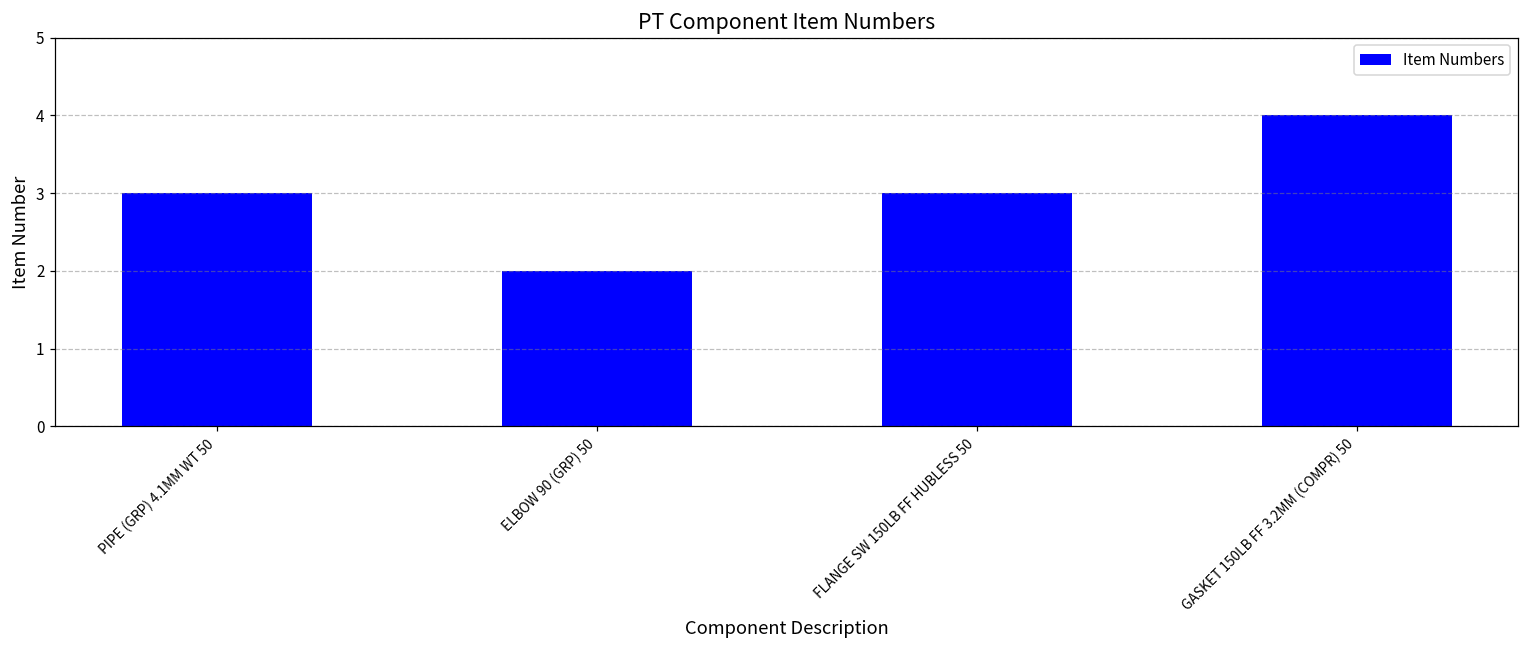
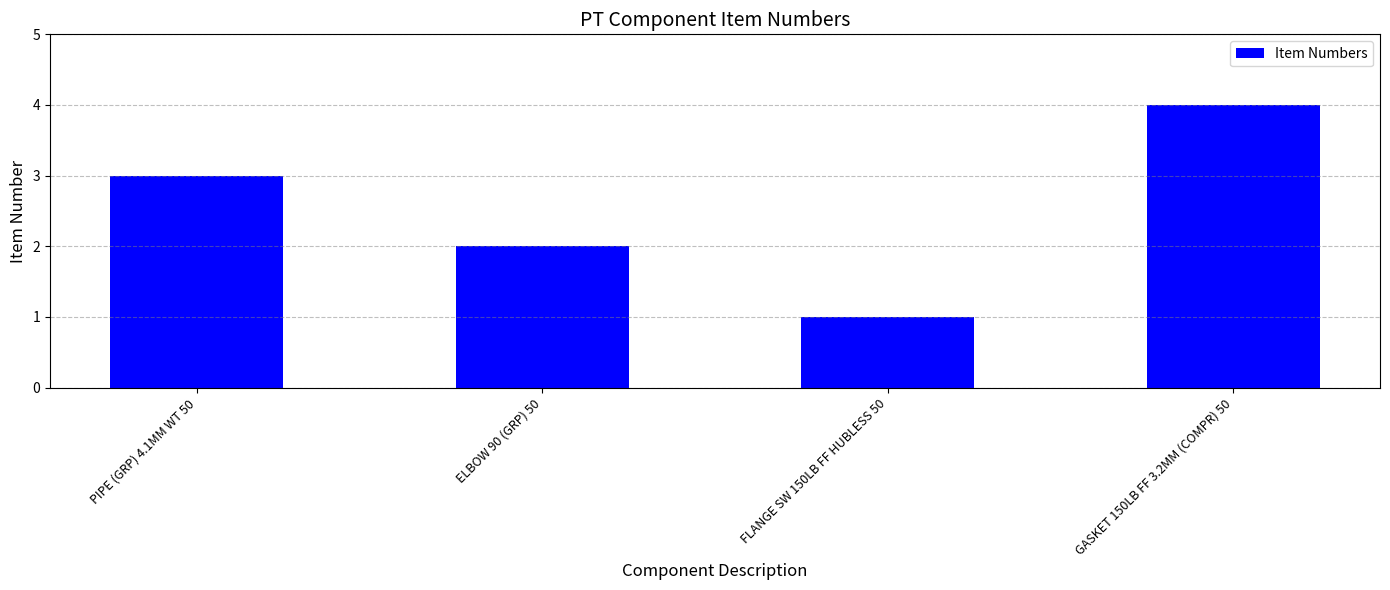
FLANGE SW 150LB FF HUBLESS 50: 3 -> 1
